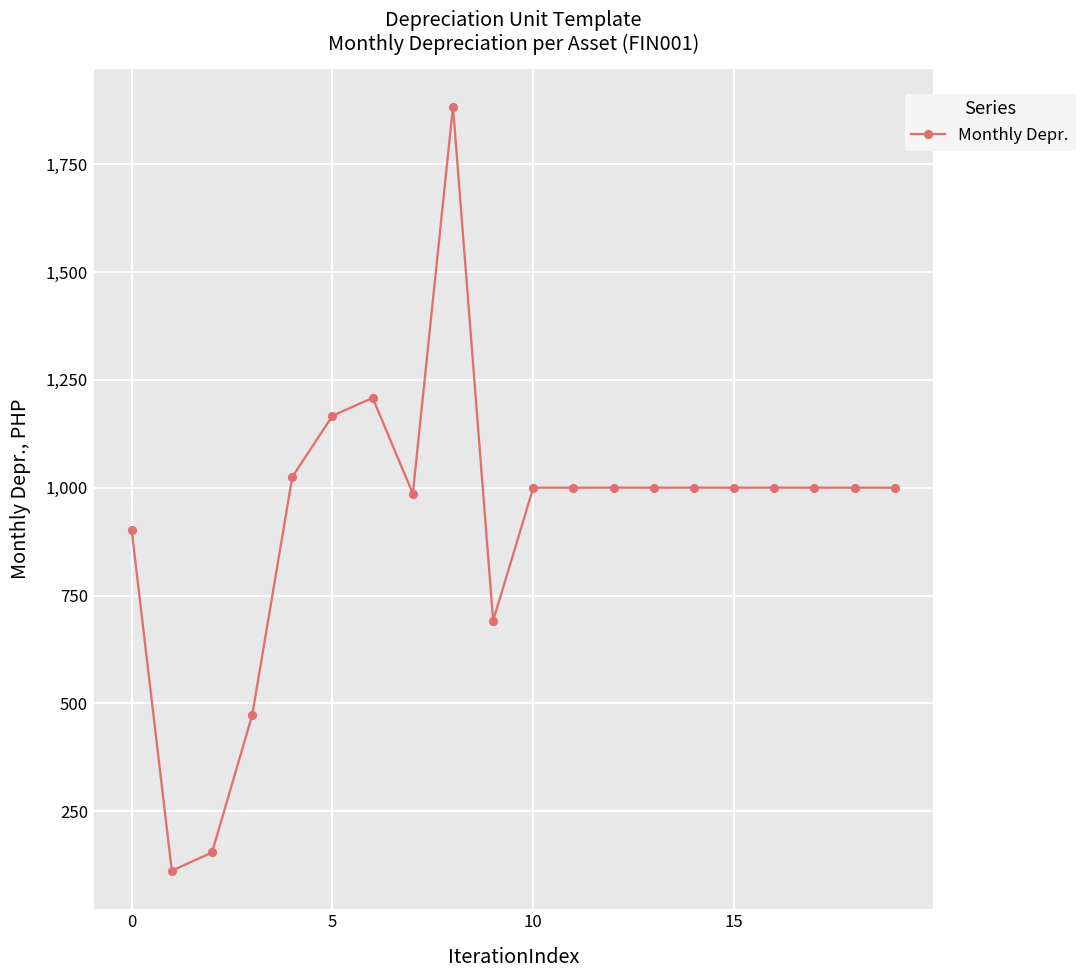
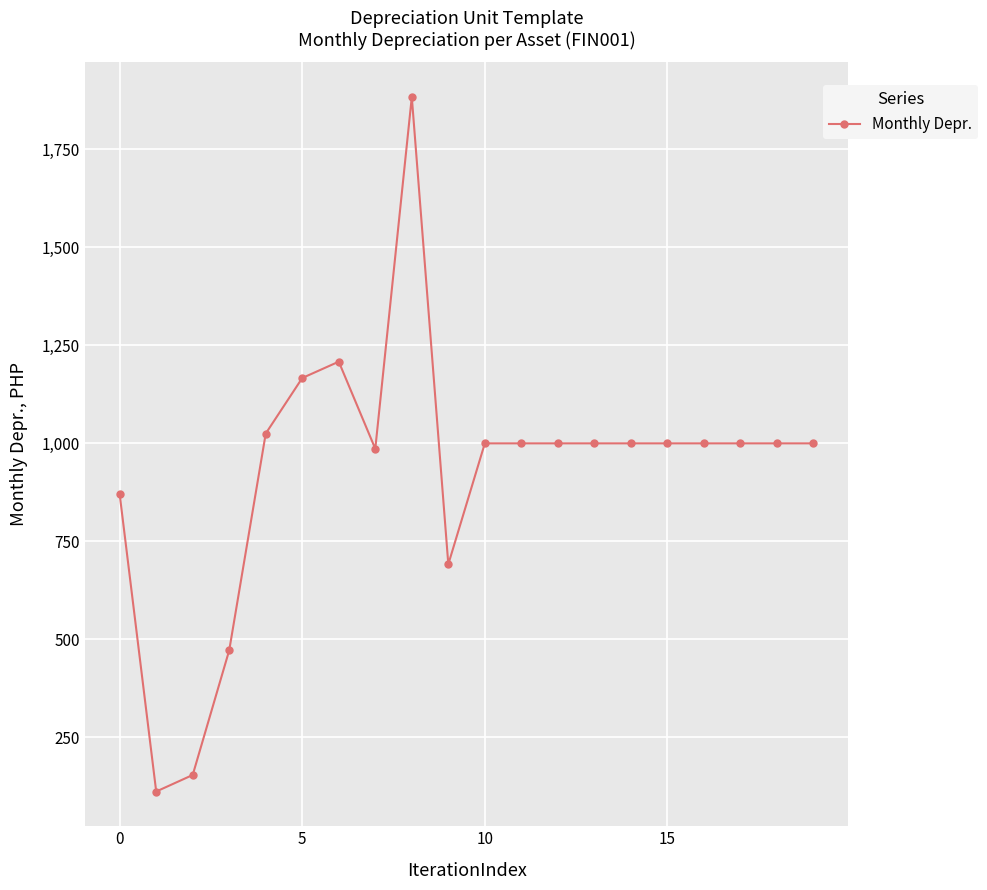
0: 900 -> 870
